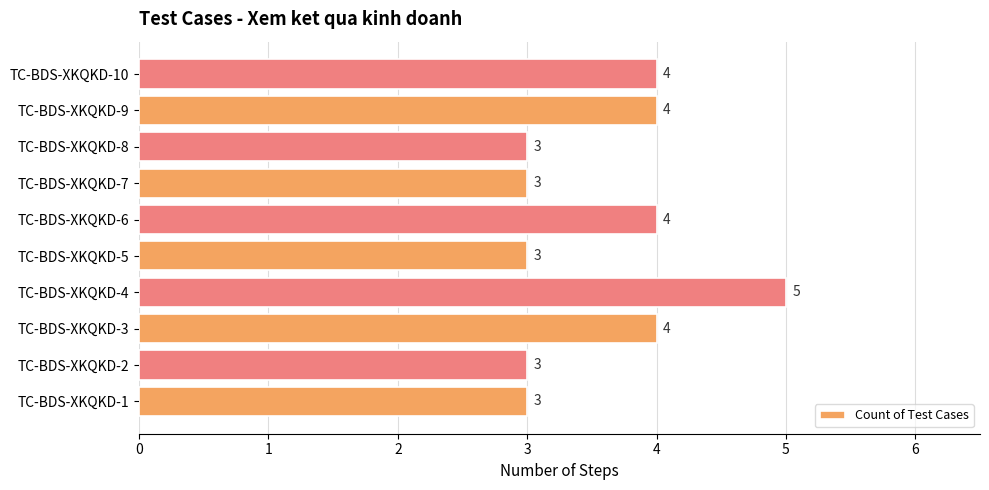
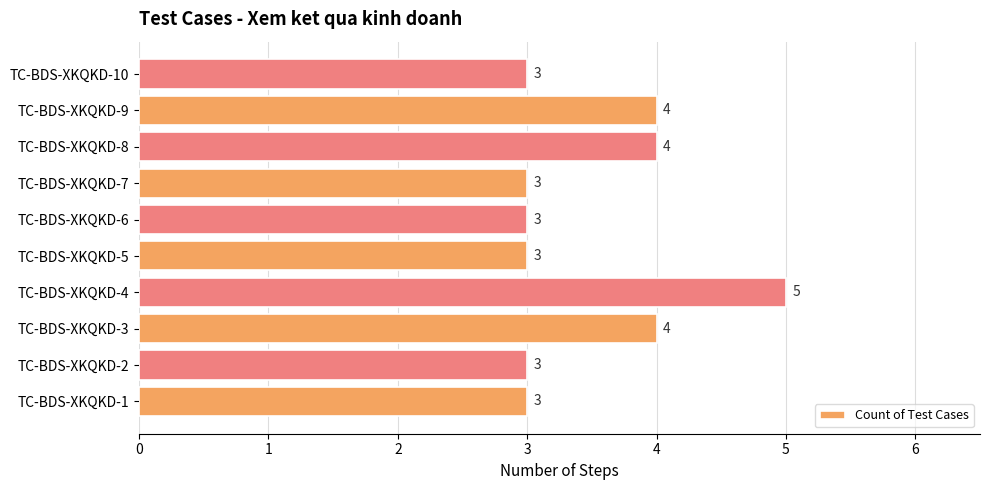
TC-BDS-XKQKD-10: 4 -> 3
TC-BDS-XKQKD-8: 3 -> 4
TC-BDS-XKQKD-6: 4 -> 3
